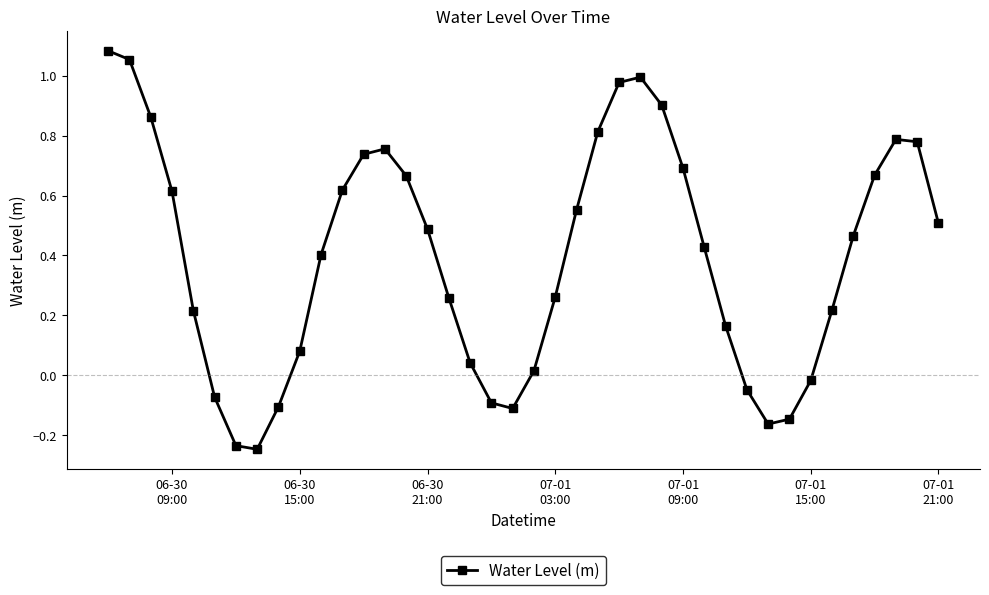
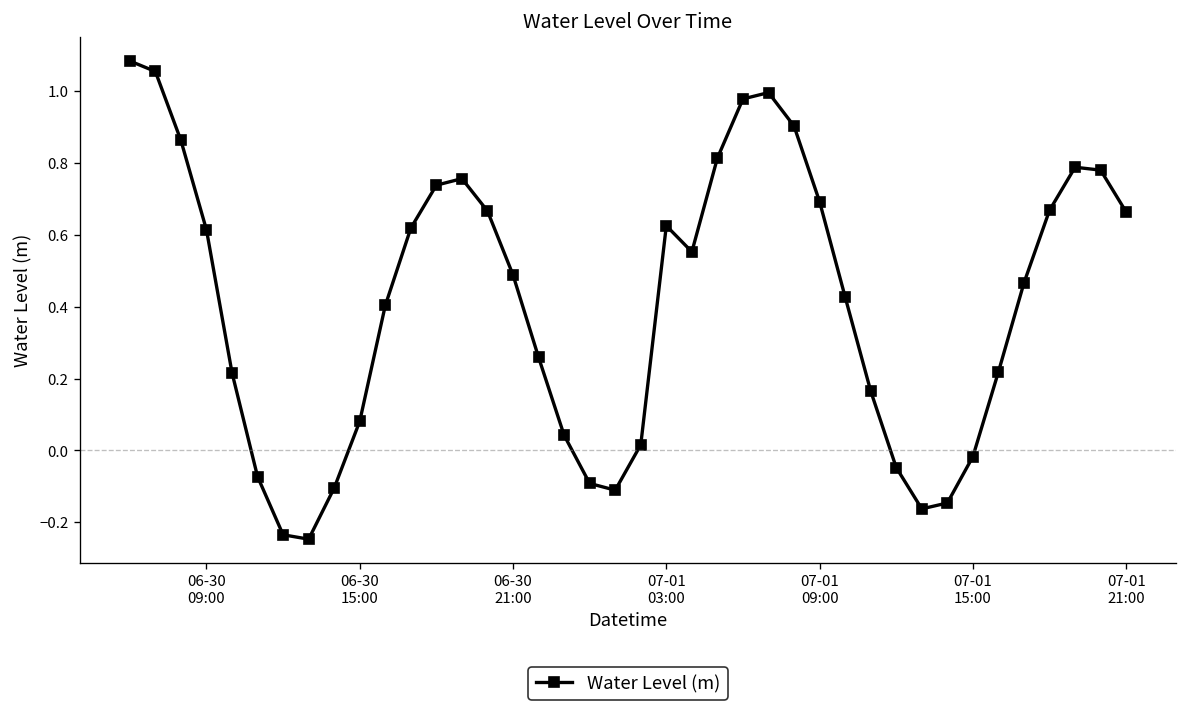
07-01 03:00: 0.26 -> 0.62
07-01 21:00: 0.51 -> 0.66
